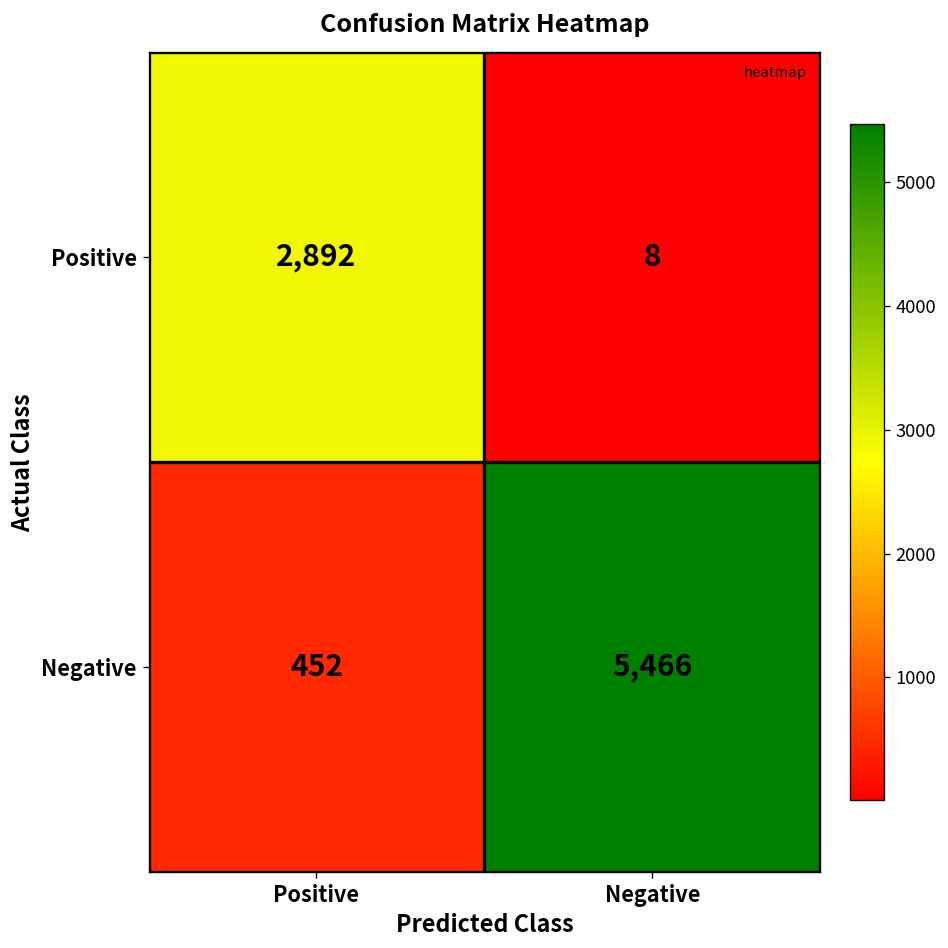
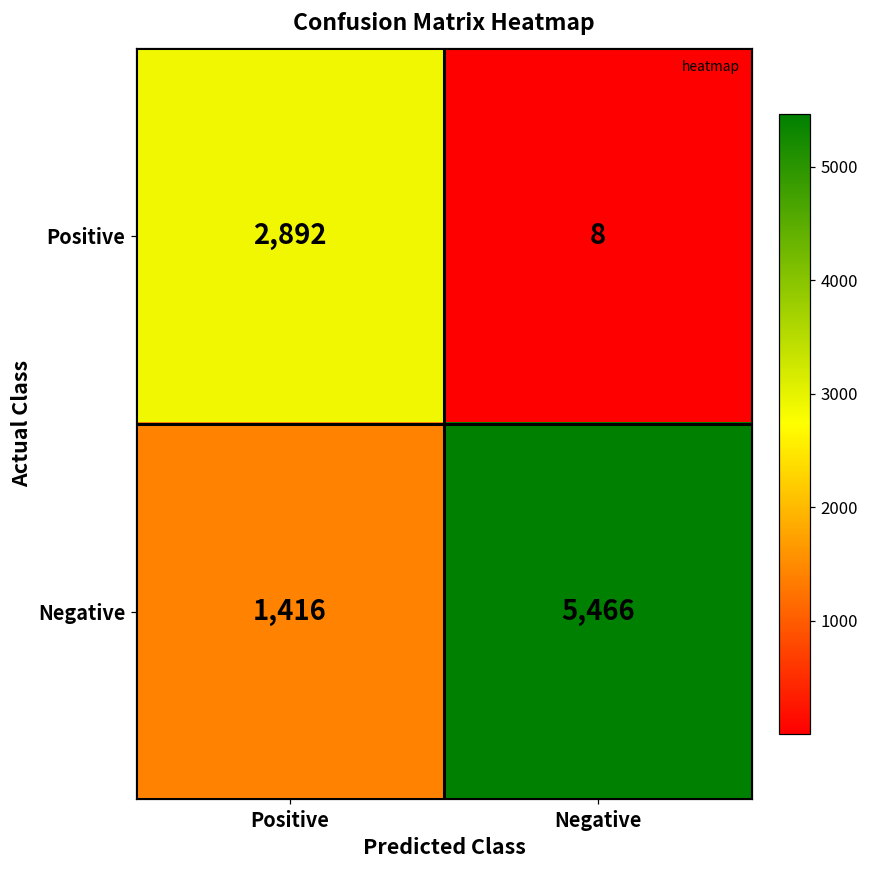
Negative, Positive: 452 -> 1,416
